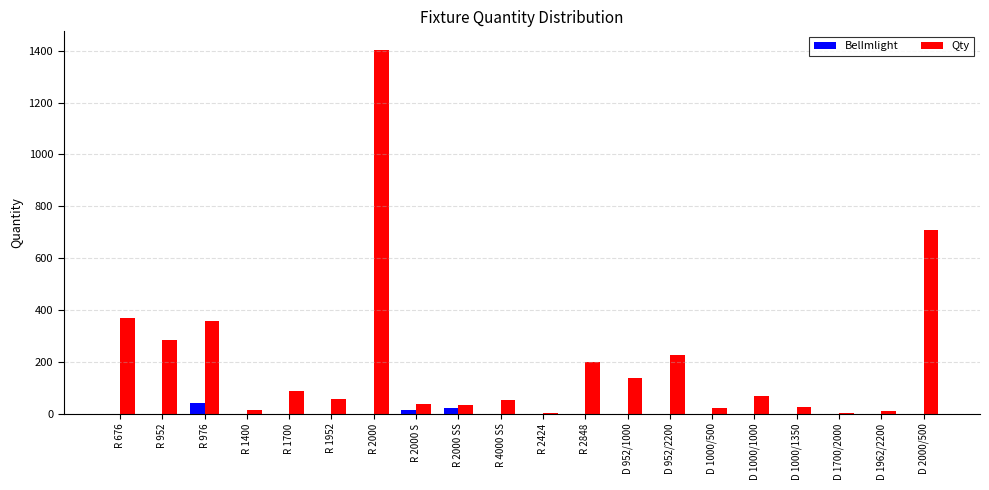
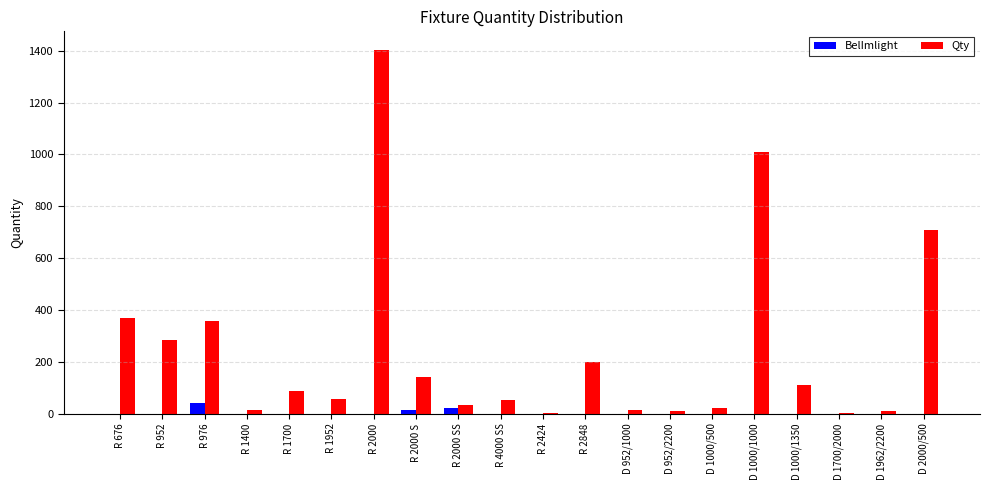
Qty, R 2000 S: 40 -> 140
Qty, D 952/1000: 140 -> 10
Qty, D 952/2200: 230 -> 10
Qty, D 1000/1000: 70 -> 1010
Qty, D 1000/1350: 30 -> 110
